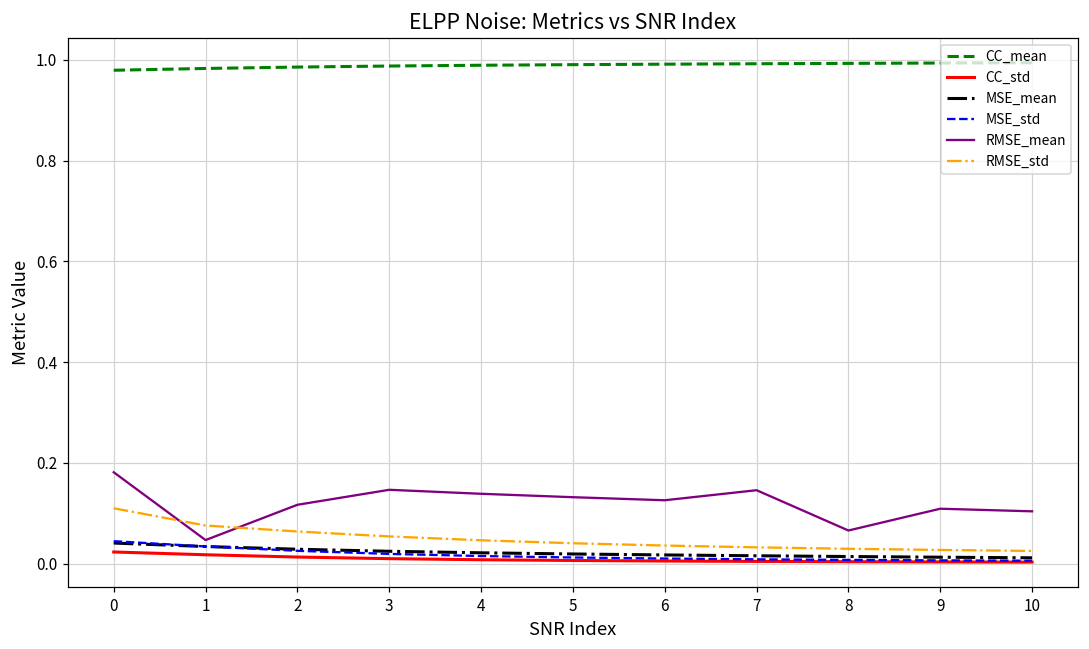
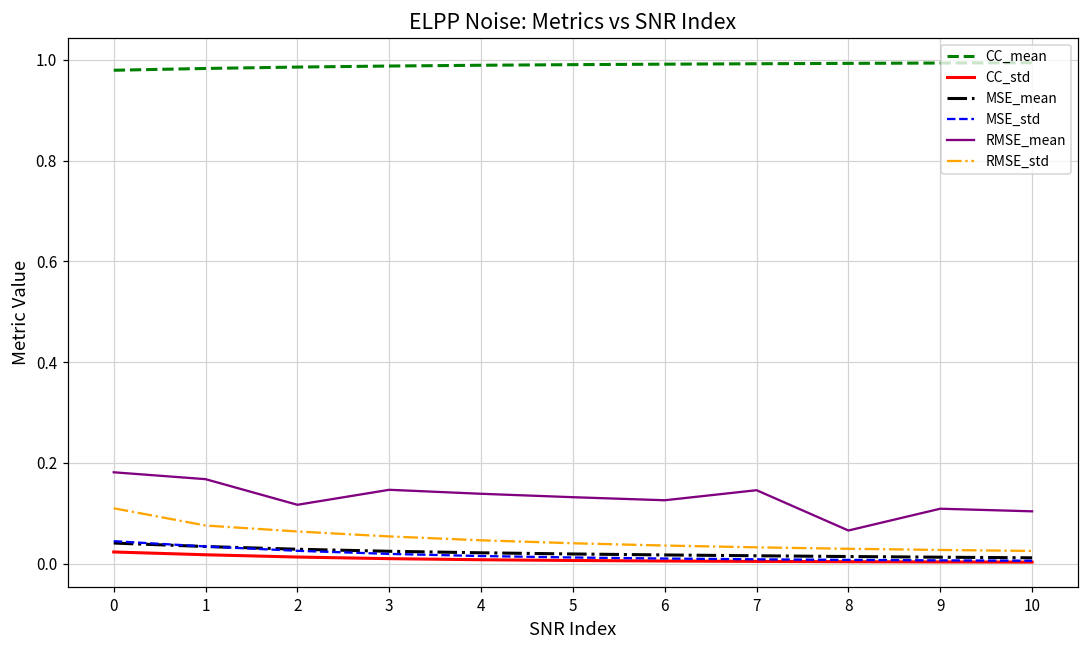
RMSE_mean, 1: 0.05 -> 0.17
